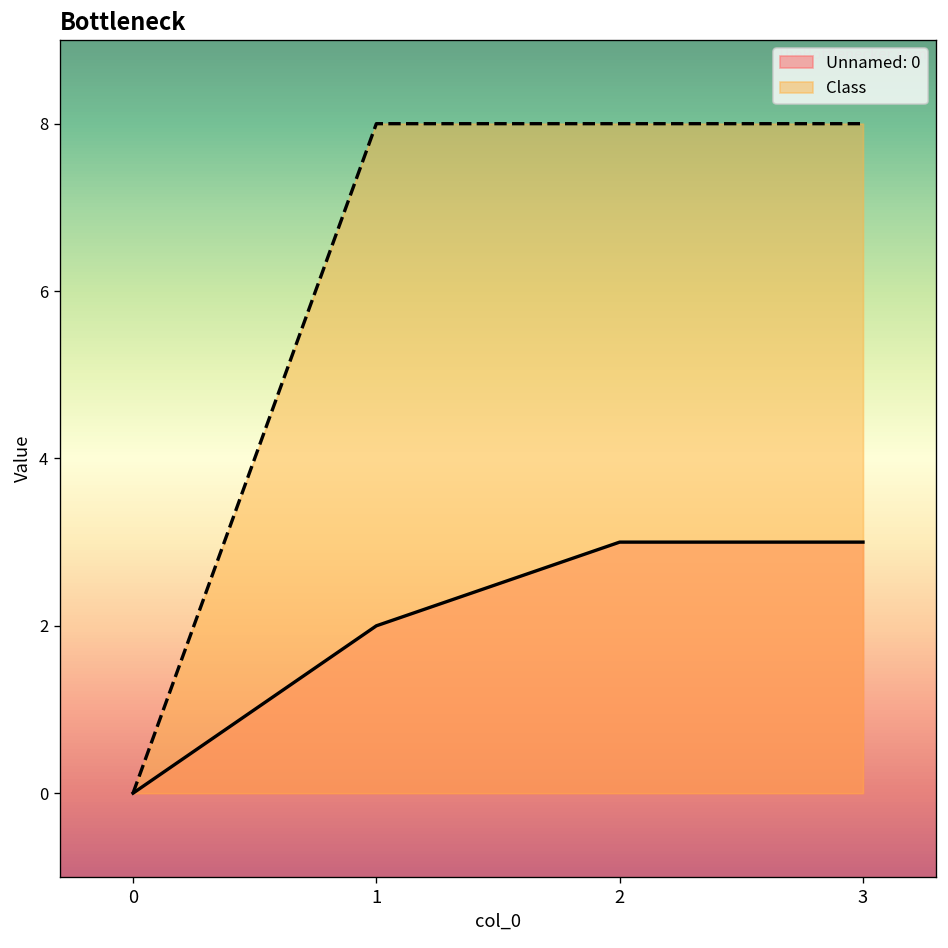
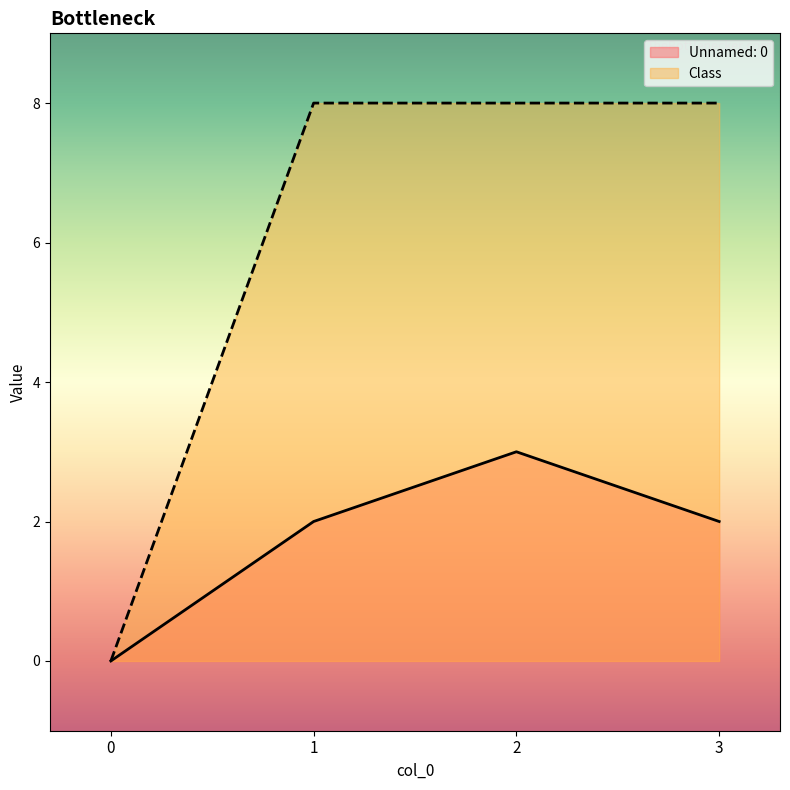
Unnamed: 0, 3: 3 -> 2
